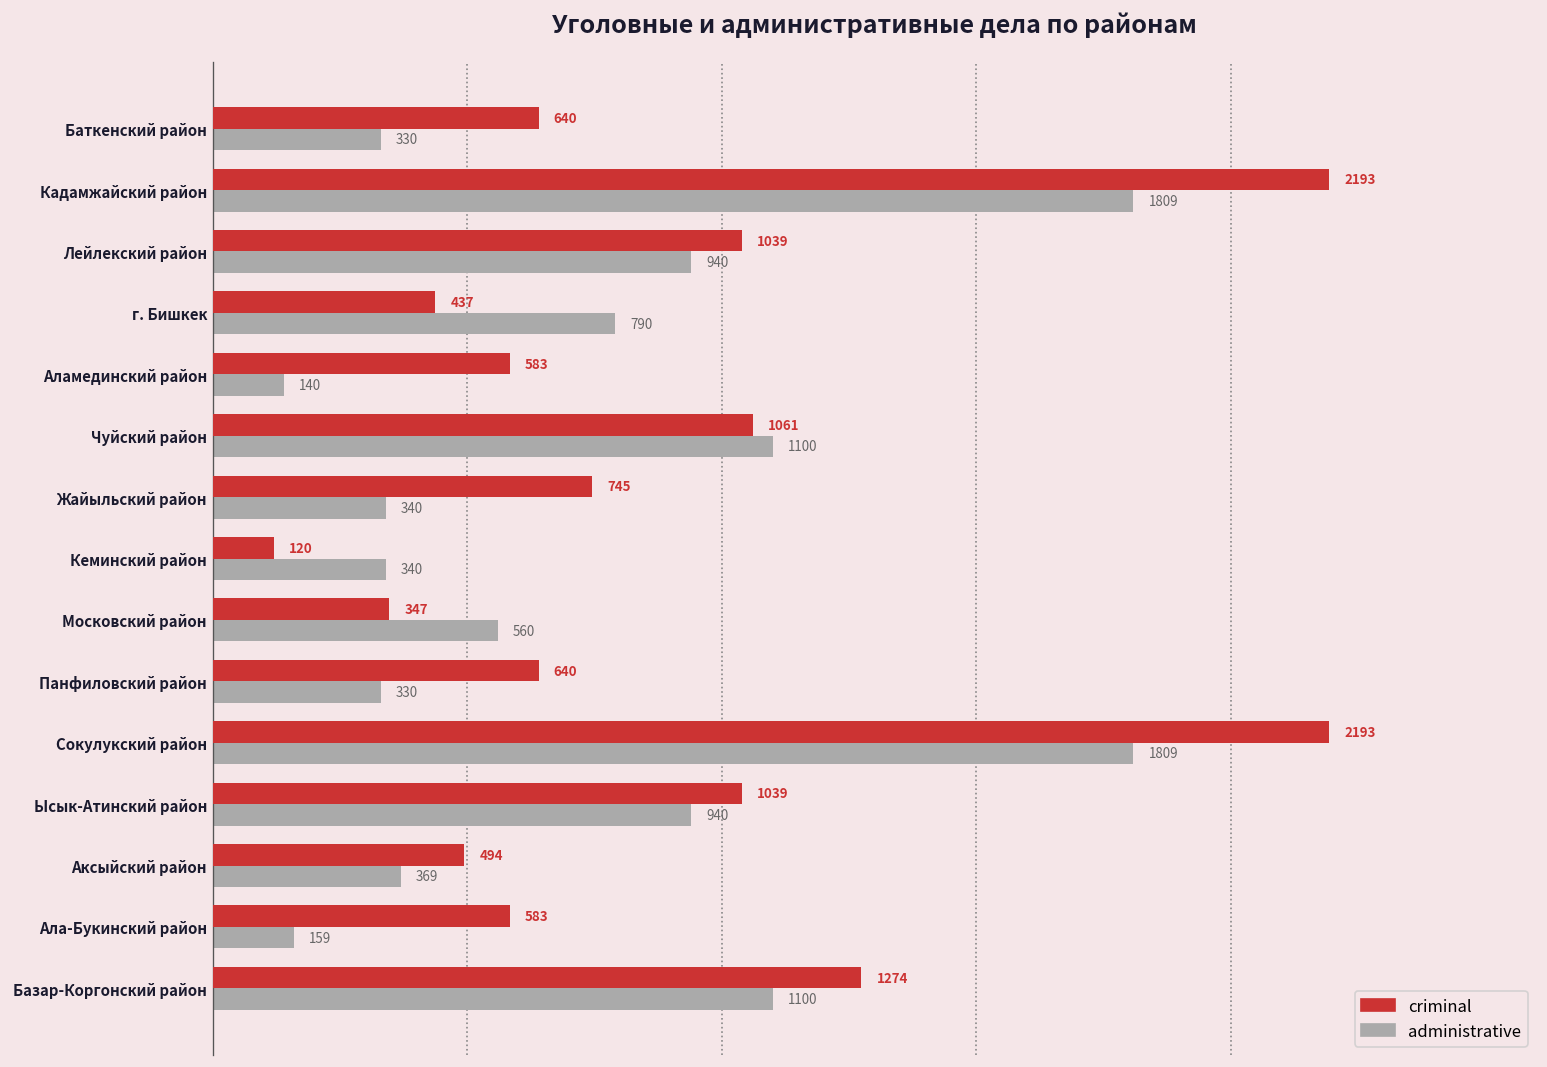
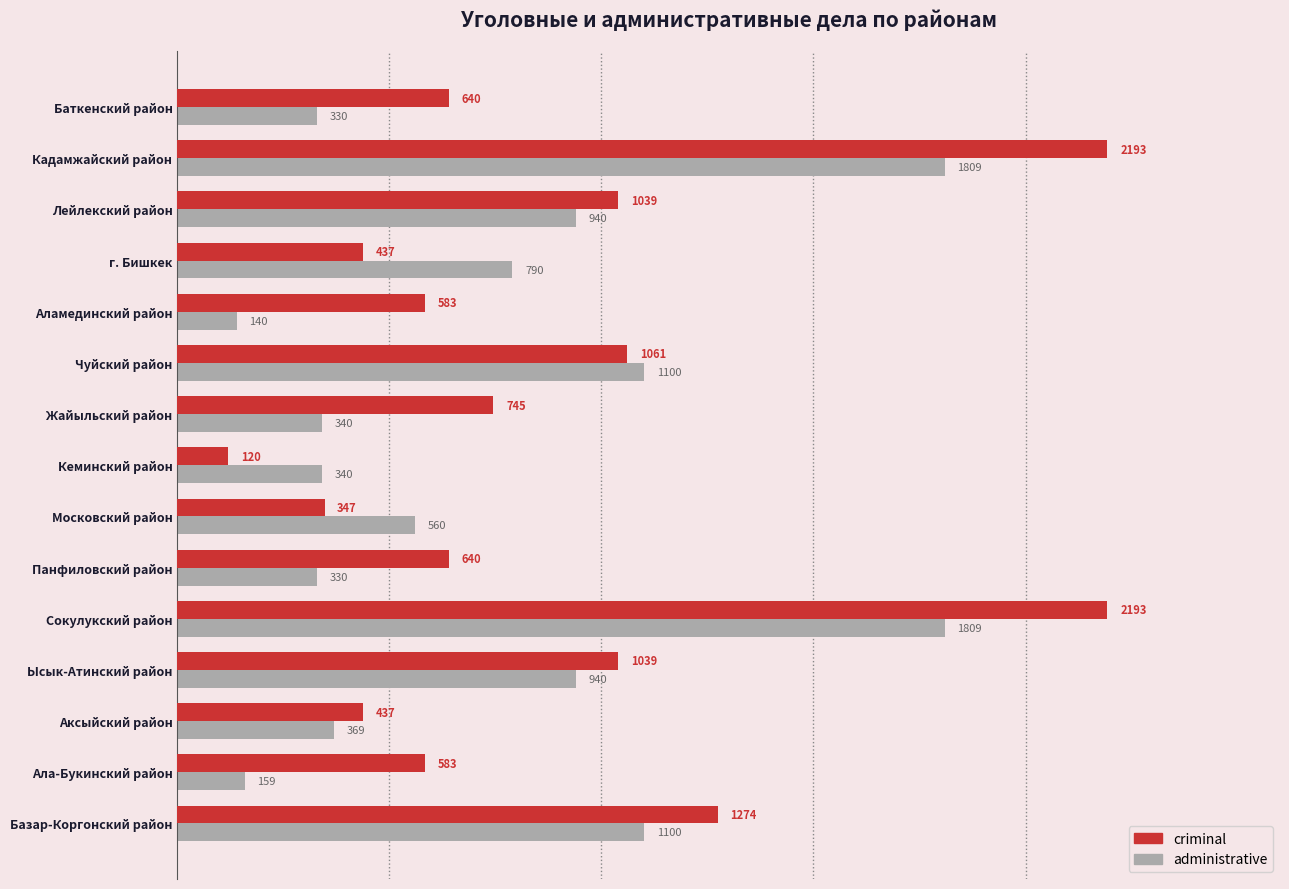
criminal, Аксыйский район: 494 -> 437
